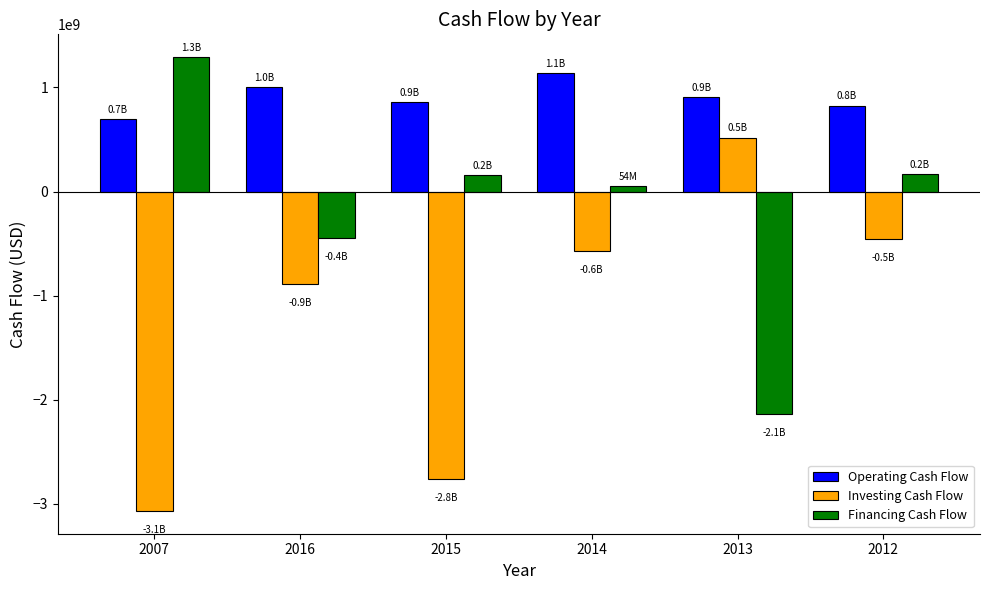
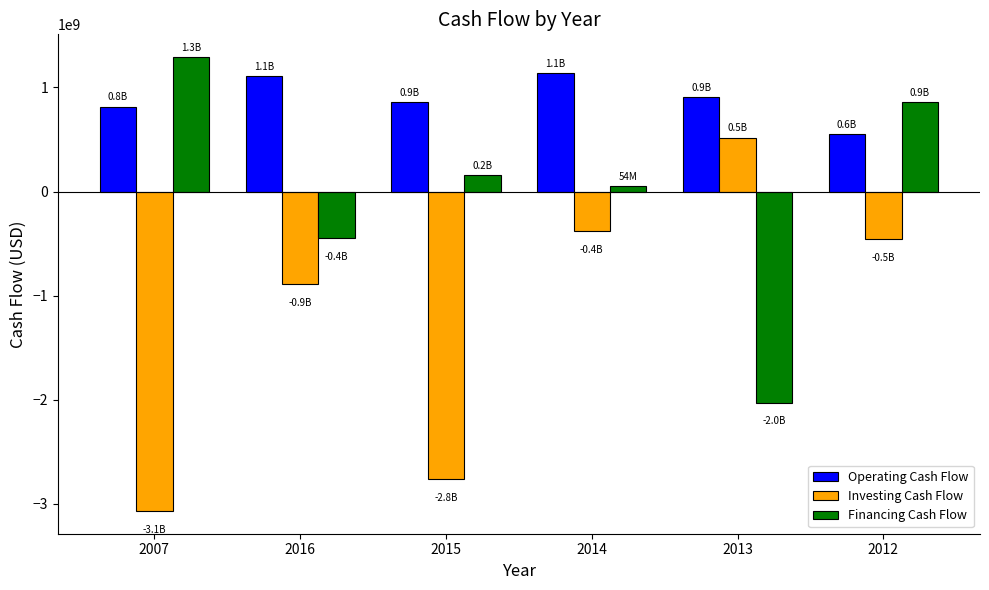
Operating Cash Flow, 2007: 0.7B -> 0.8B
Operating Cash Flow, 2016: 1.0B -> 1.1B
Investing Cash Flow, 2014: -0.6B -> -0.4B
Financing Cash Flow, 2013: -2.1B -> -2.0B
Operating Cash Flow, 2012: 0.8B -> 0.6B
Financing Cash Flow, 2012: 0.2B -> 0.9B
